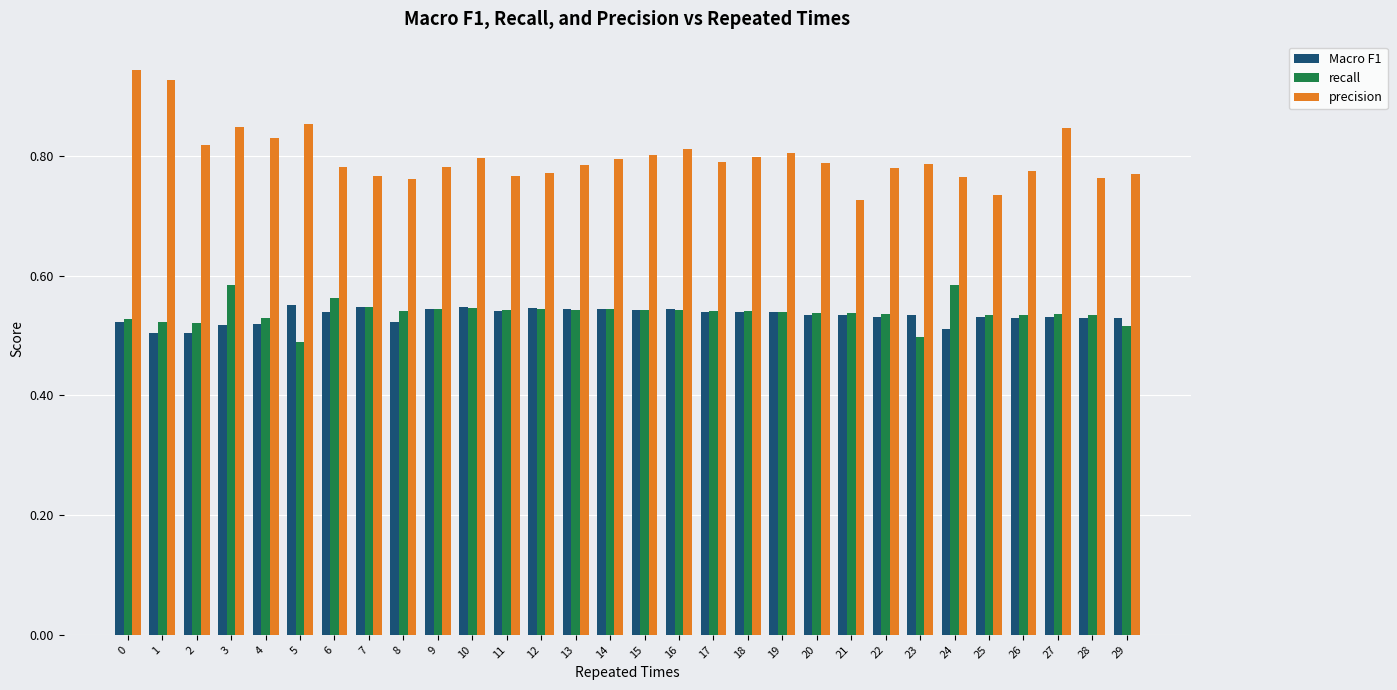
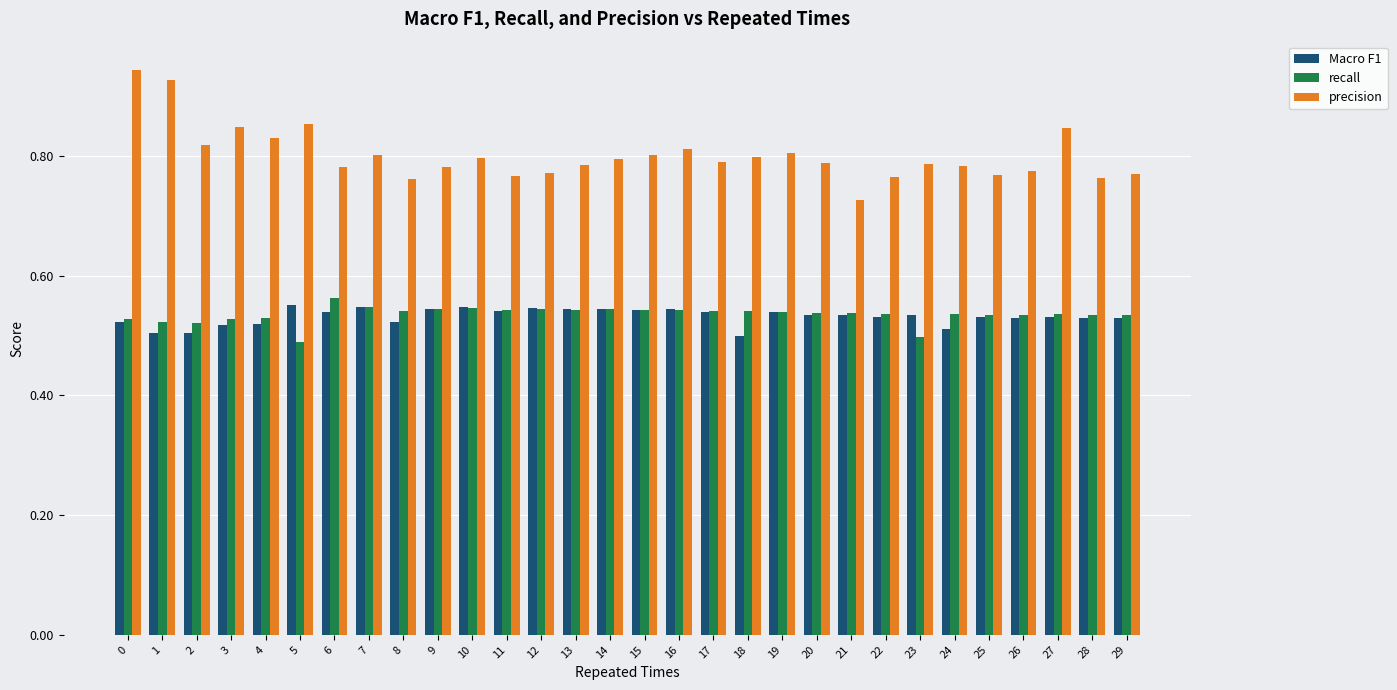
recall, 3: 0.58 -> 0.53
precision, 7: 0.77 -> 0.80
Macro F1, 18: 0.54 -> 0.50
precision, 22: 0.78 -> 0.76
recall, 24: 0.58 -> 0.54
precision, 24: 0.76 -> 0.78
precision, 25: 0.73 -> 0.77
recall, 29: 0.52 -> 0.53
